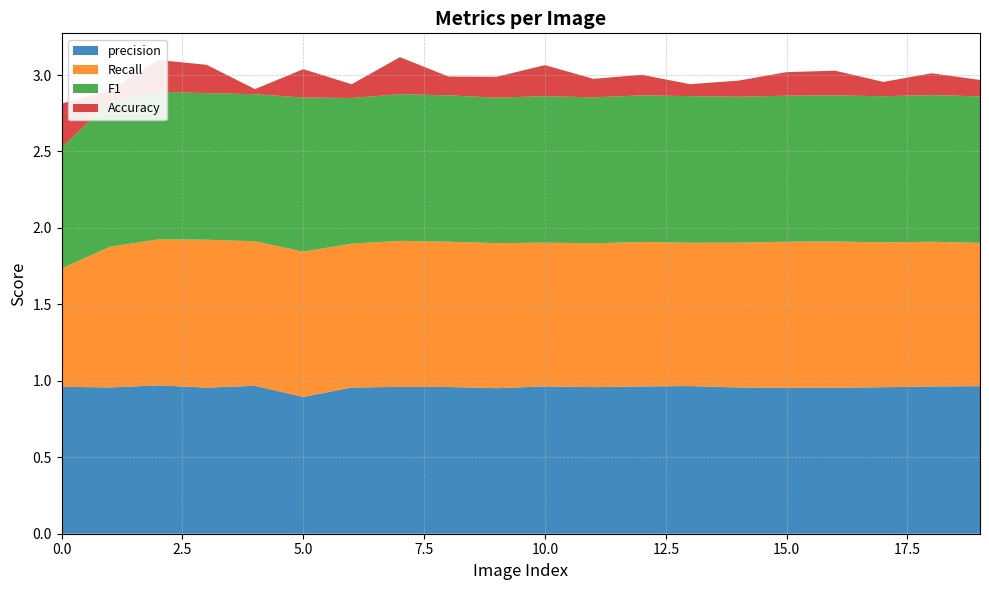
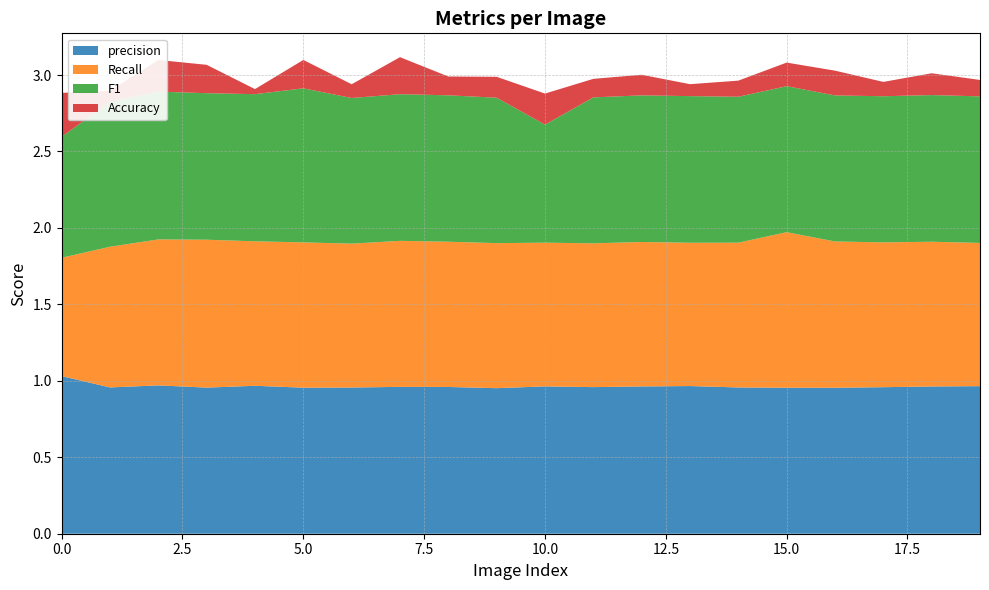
precision, 0.0: 0.96 -> 1.03
precision, 5.0: 0.89 -> 0.96
F1, 10.0: 0.96 -> 0.77
Recall, 15.0: 0.96 -> 1.02
